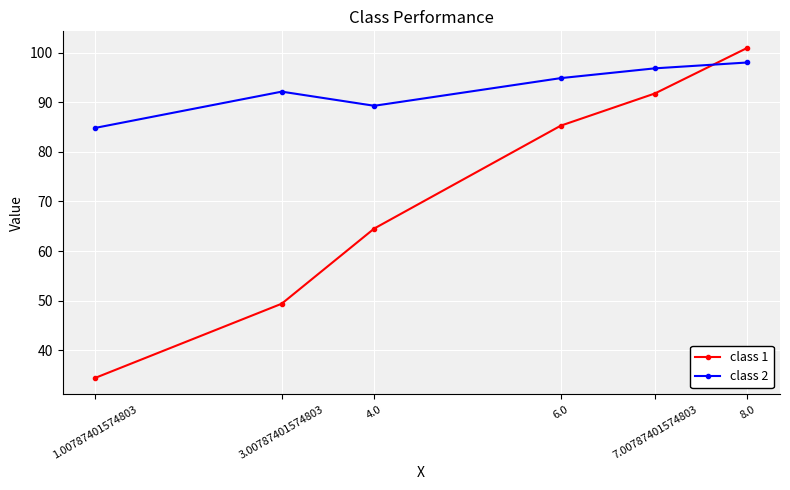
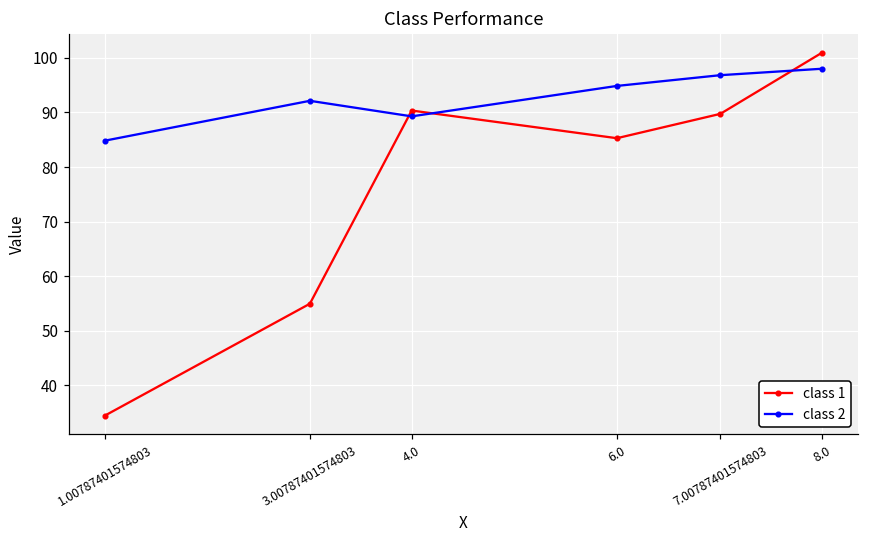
class 1, 3.00787401574803: 49 -> 55
class 1, 4.0: 65 -> 90
class 1, 7.00787401574803: 92 -> 90
